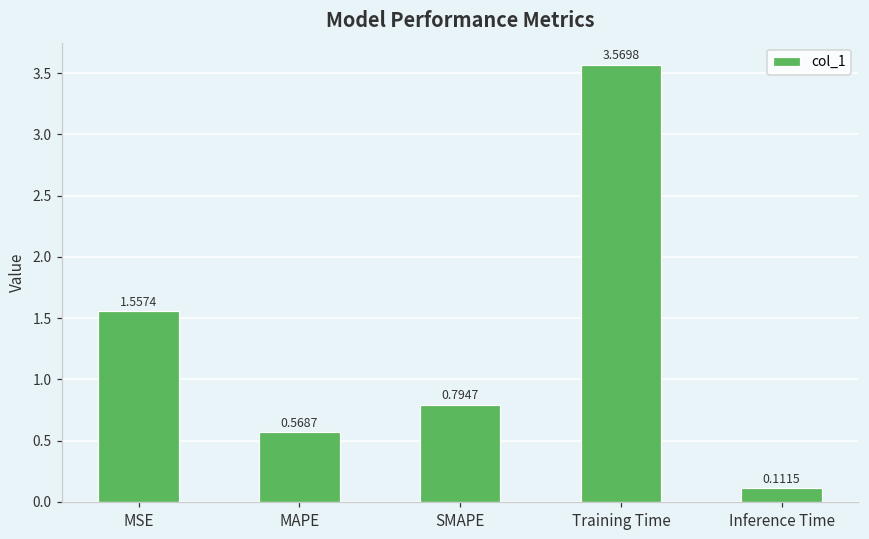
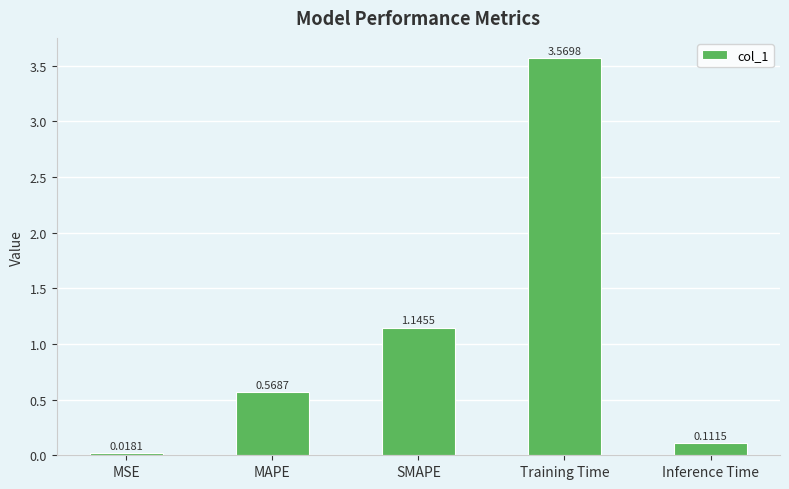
MSE: 1.5574 -> 0.0181
SMAPE: 0.7947 -> 1.1455
